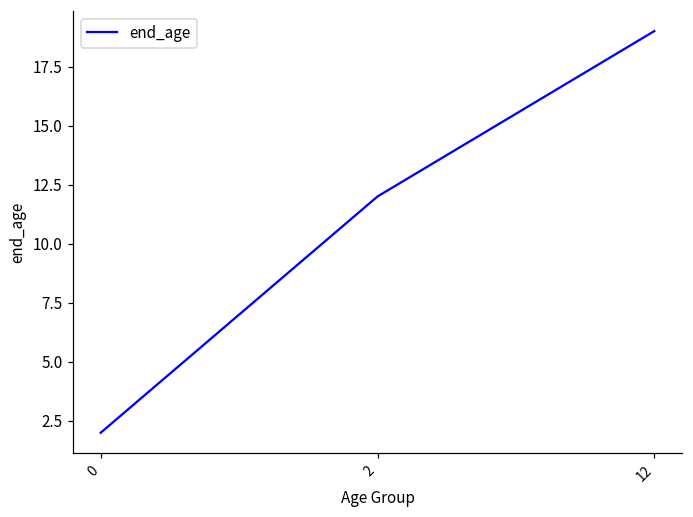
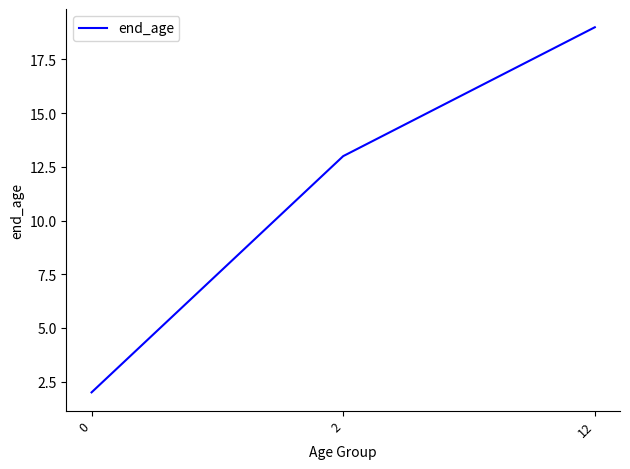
2: 12 -> 13
